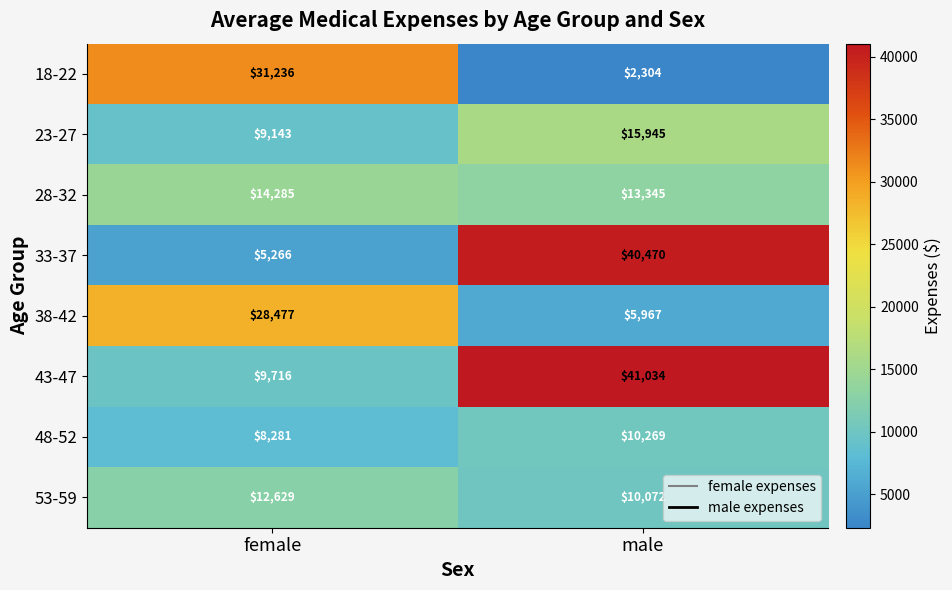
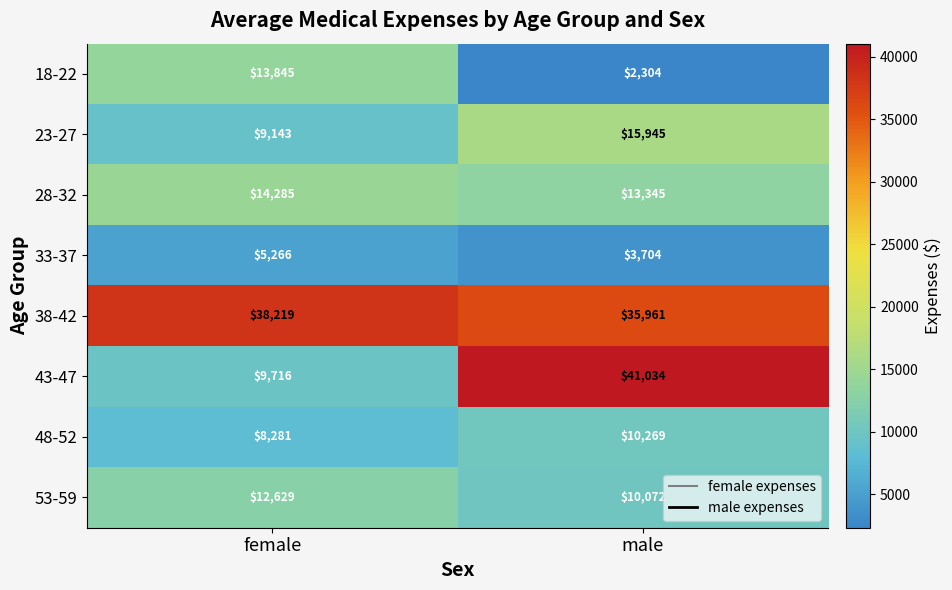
18-22, female: $31,236 -> $13,845
33-37, male: $40,470 -> $3,704
38-42, female: $28,477 -> $38,219
38-42, male: $5,967 -> $35,961
